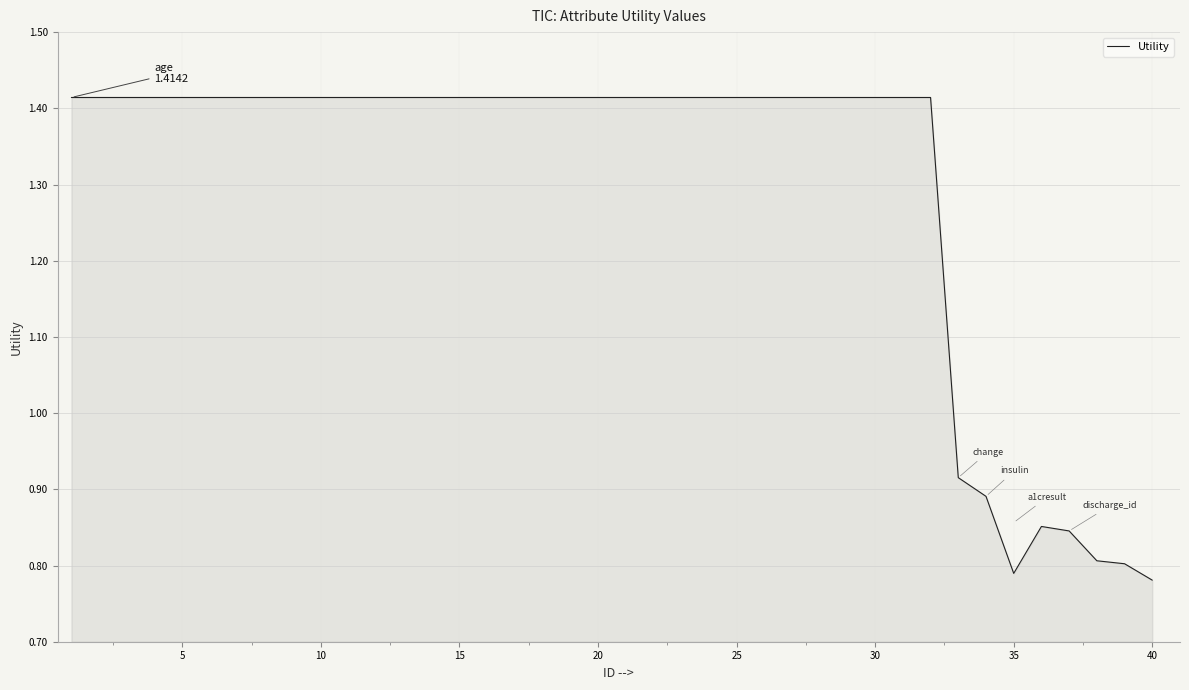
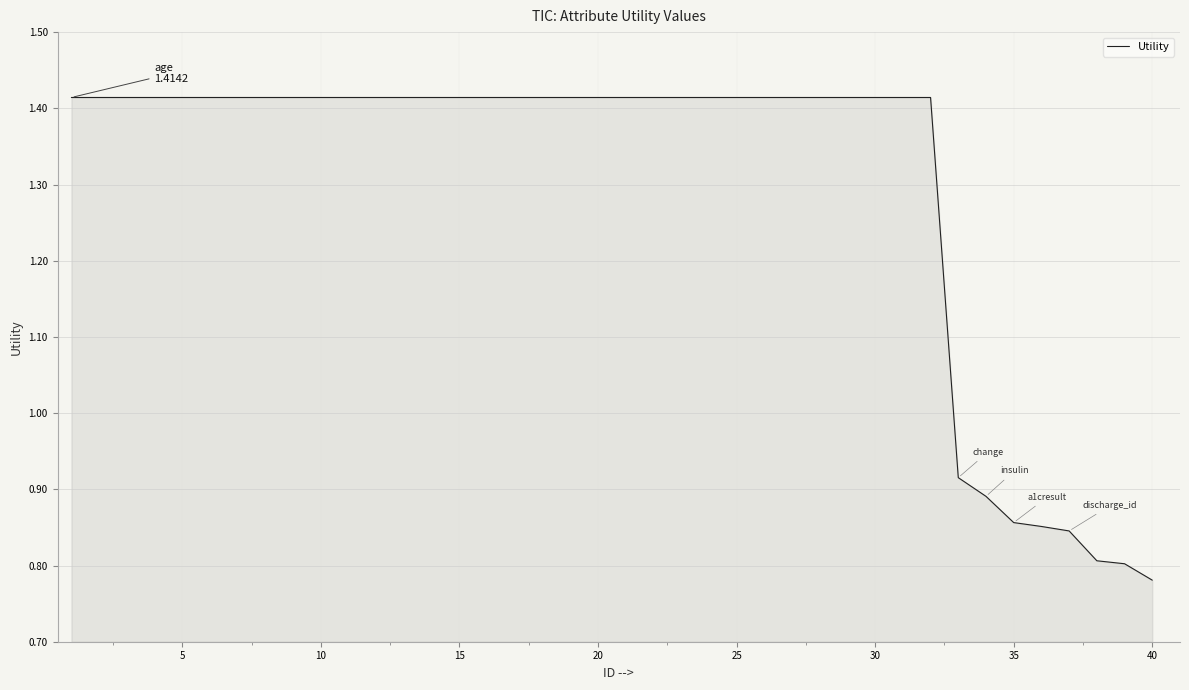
35: 0.79 -> 0.86
